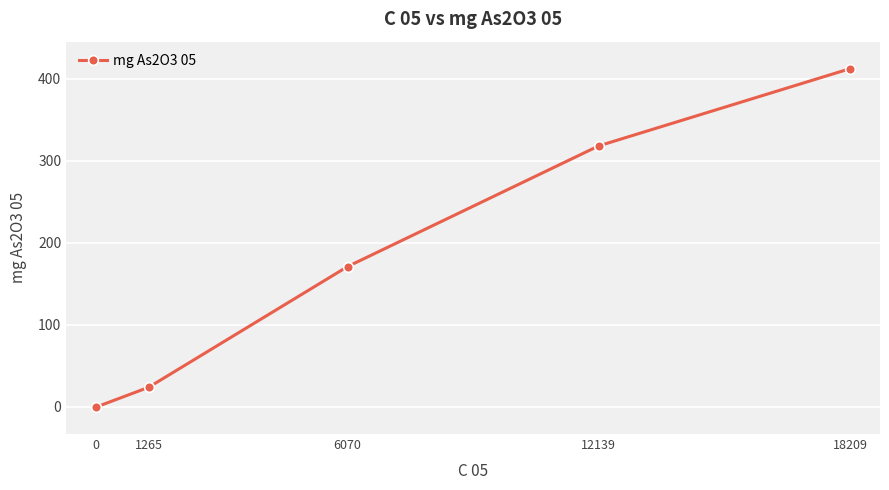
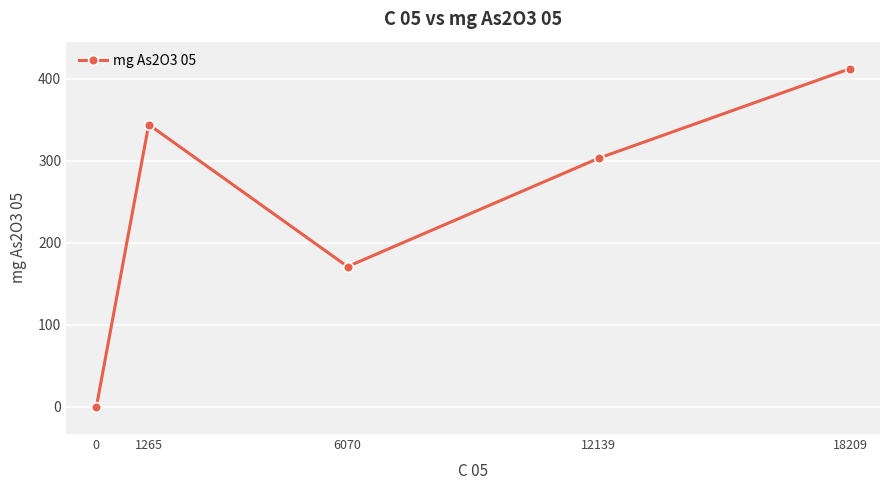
1265: 20 -> 340
12139: 320 -> 300
